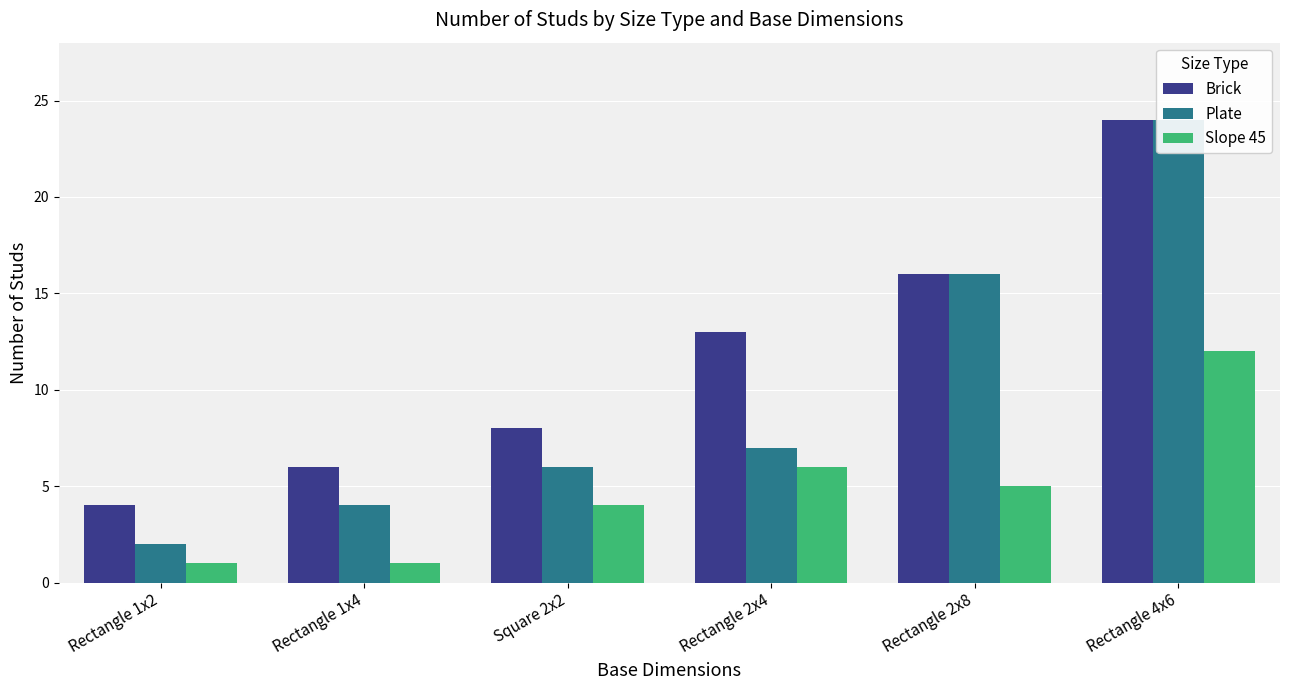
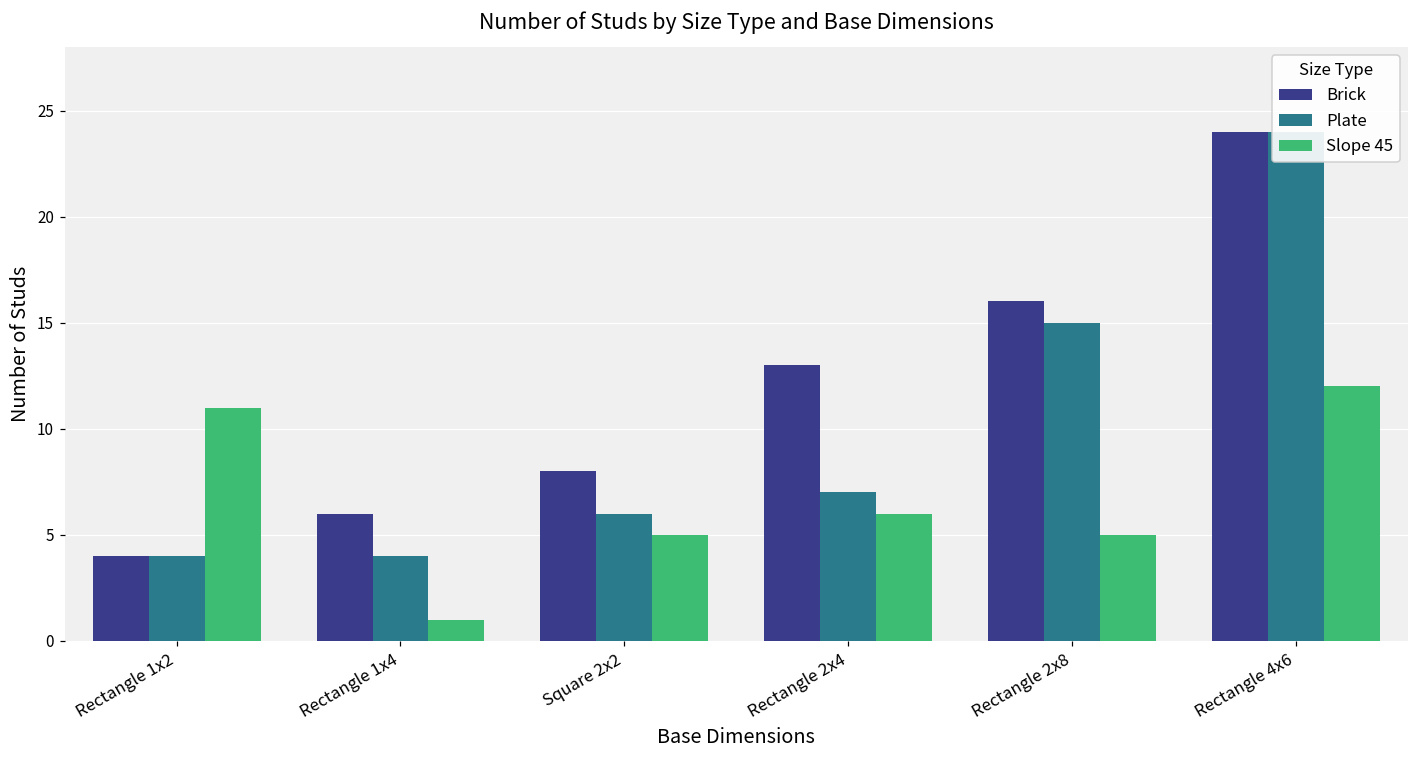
Plate, Rectangle 1x2: 2 -> 4
Slope 45, Rectangle 1x2: 1 -> 11
Slope 45, Square 2x2: 4 -> 5
Plate, Rectangle 2x8: 16 -> 15
